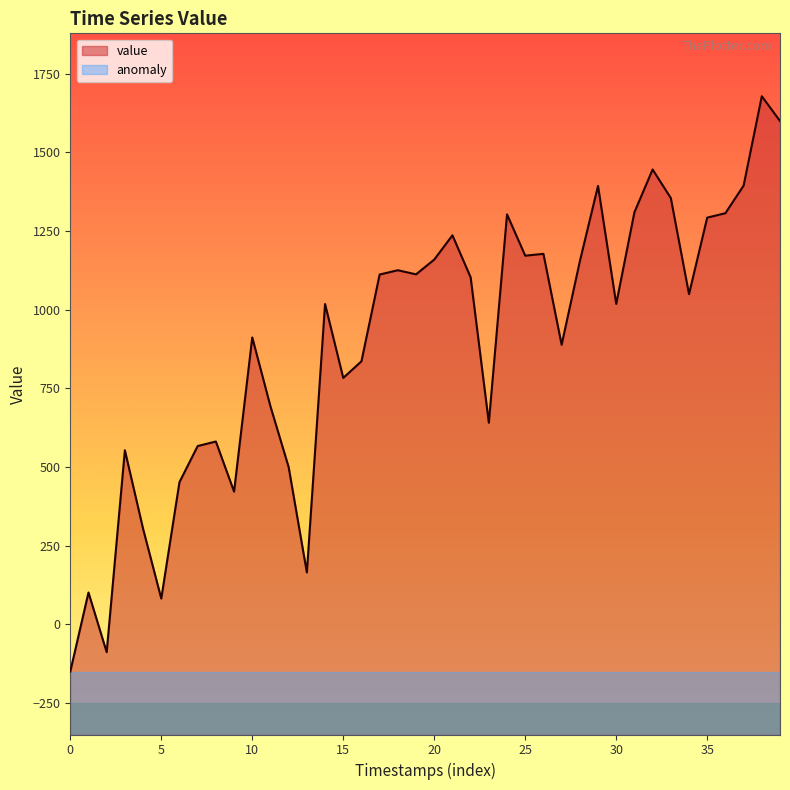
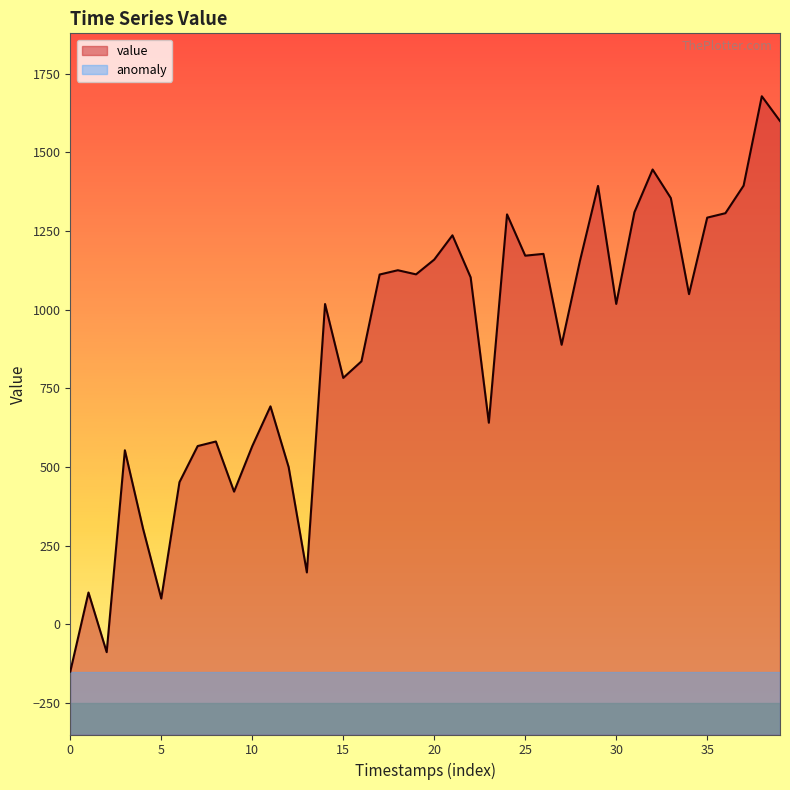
value, 10: 910 -> 570
